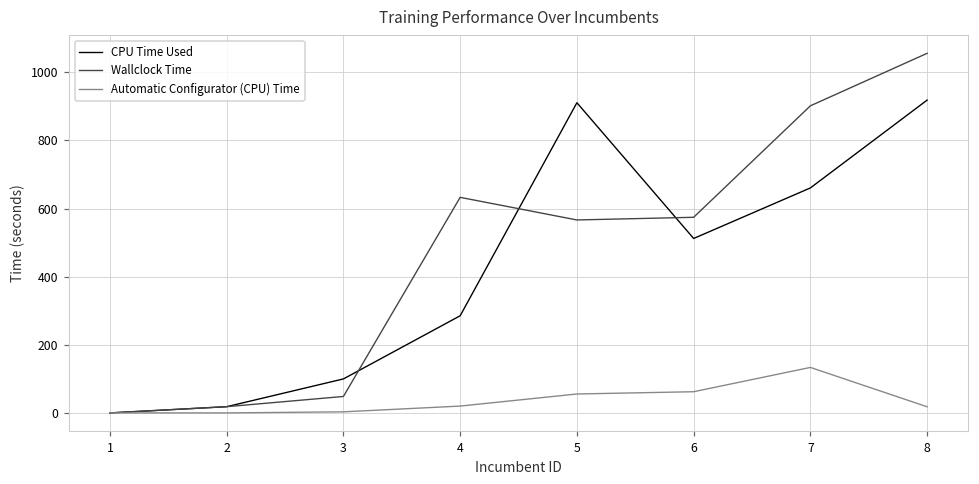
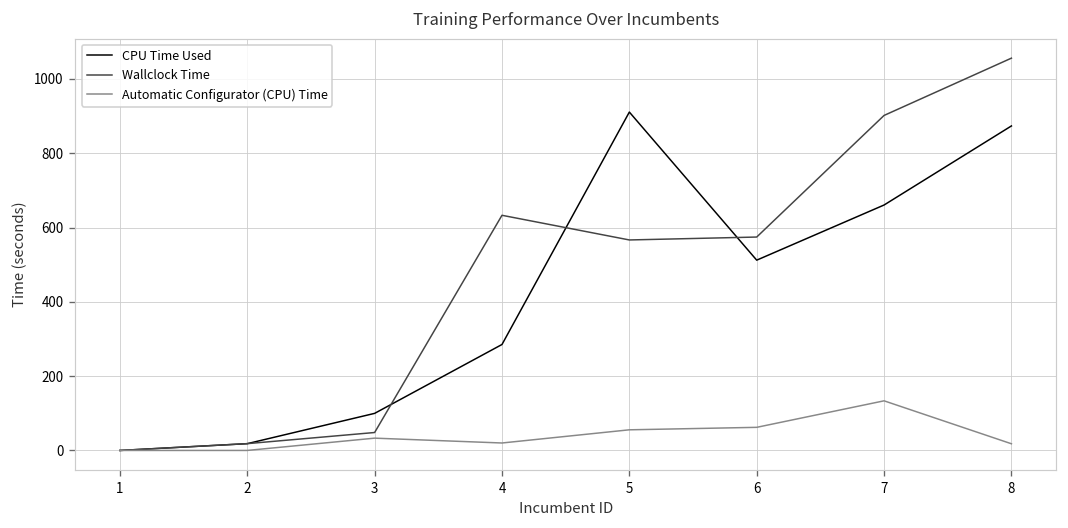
Automatic Configurator (CPU) Time, 3: 0 -> 30
CPU Time Used, 8: 920 -> 870
